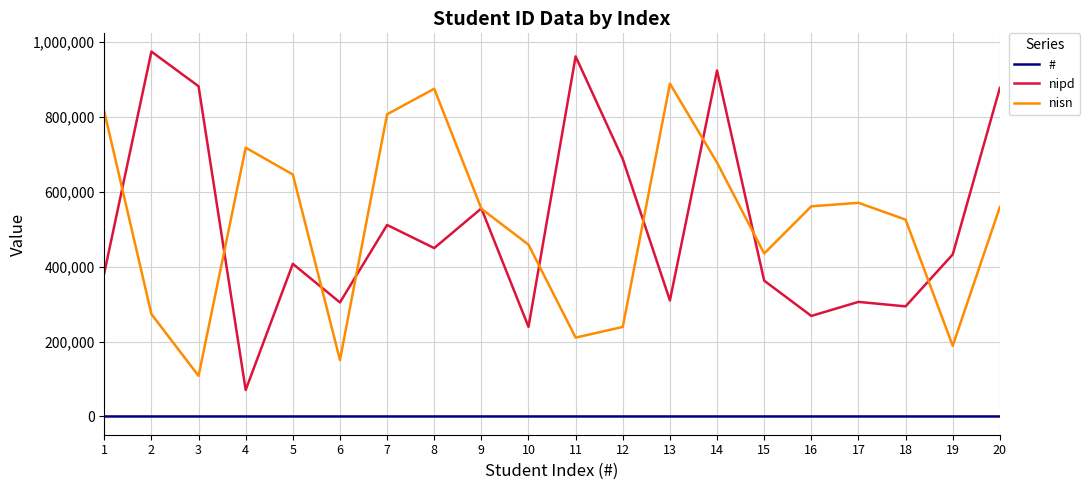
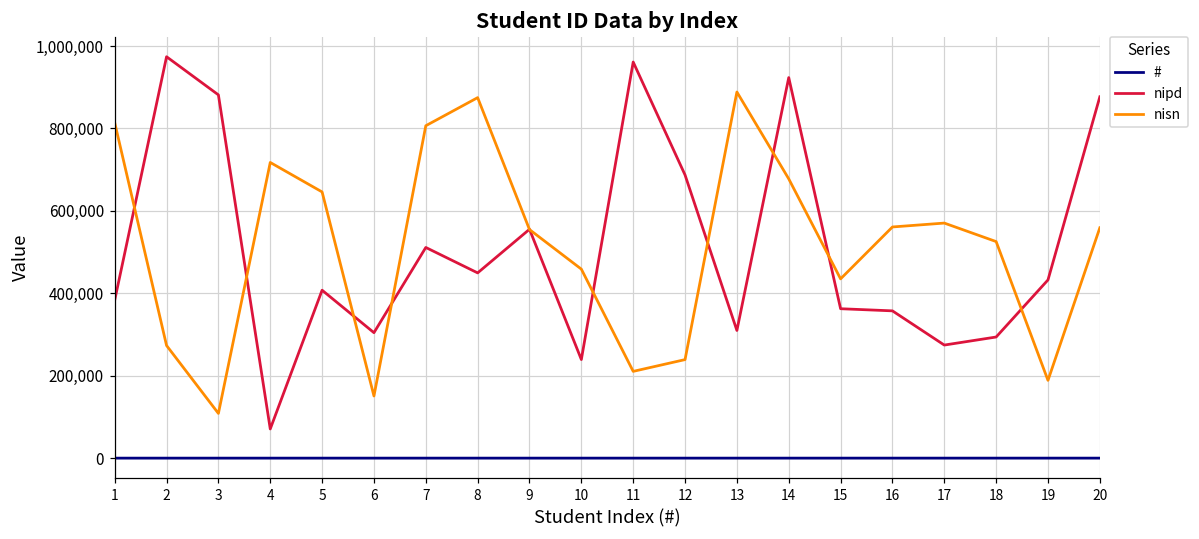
nipd, 16: 270,000 -> 360,000
nipd, 17: 310,000 -> 270,000
